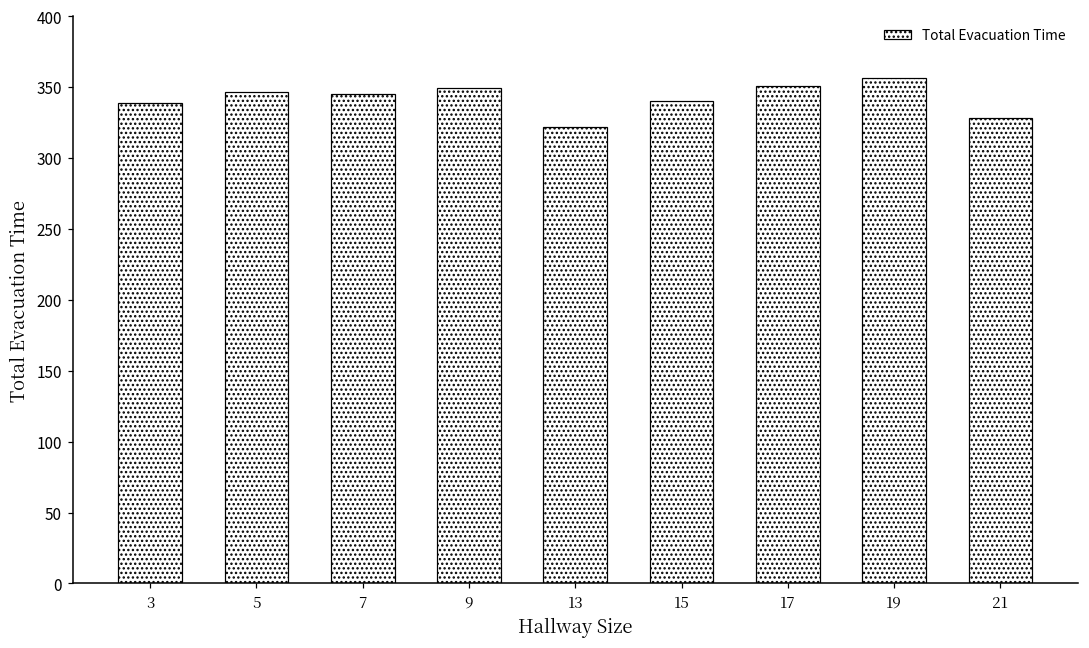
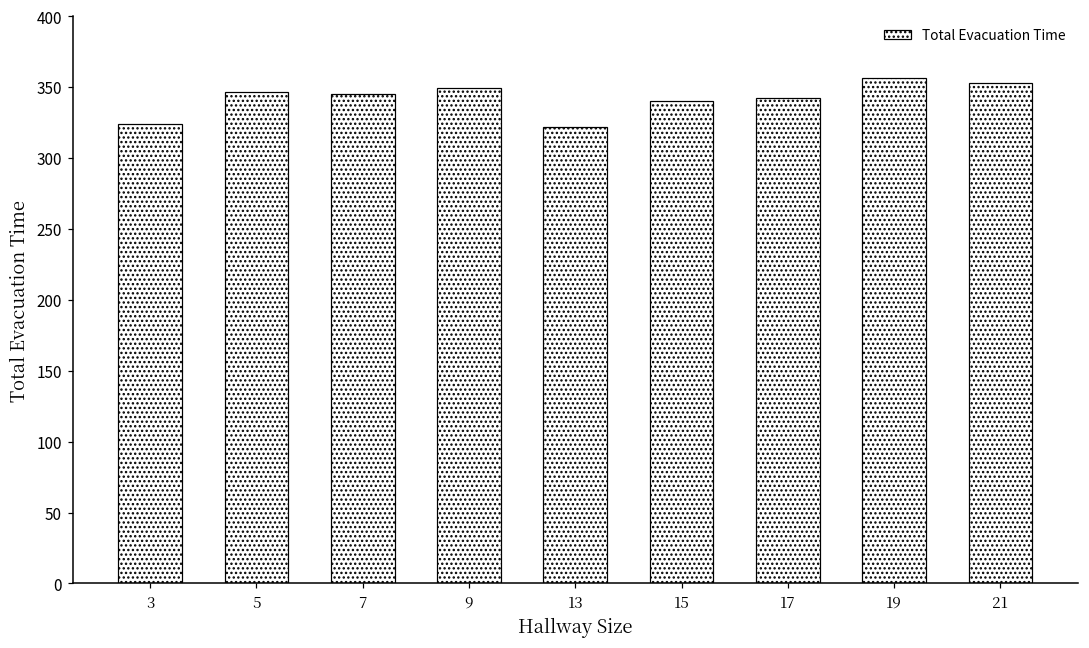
3: 339 -> 324
17: 351 -> 342
21: 328 -> 352
